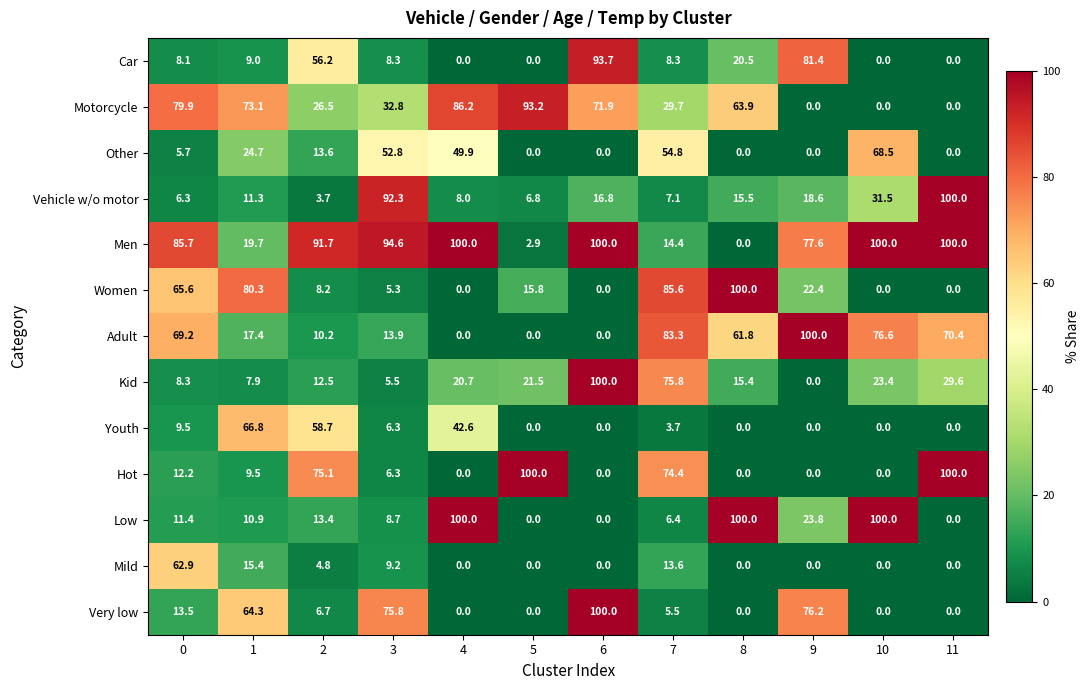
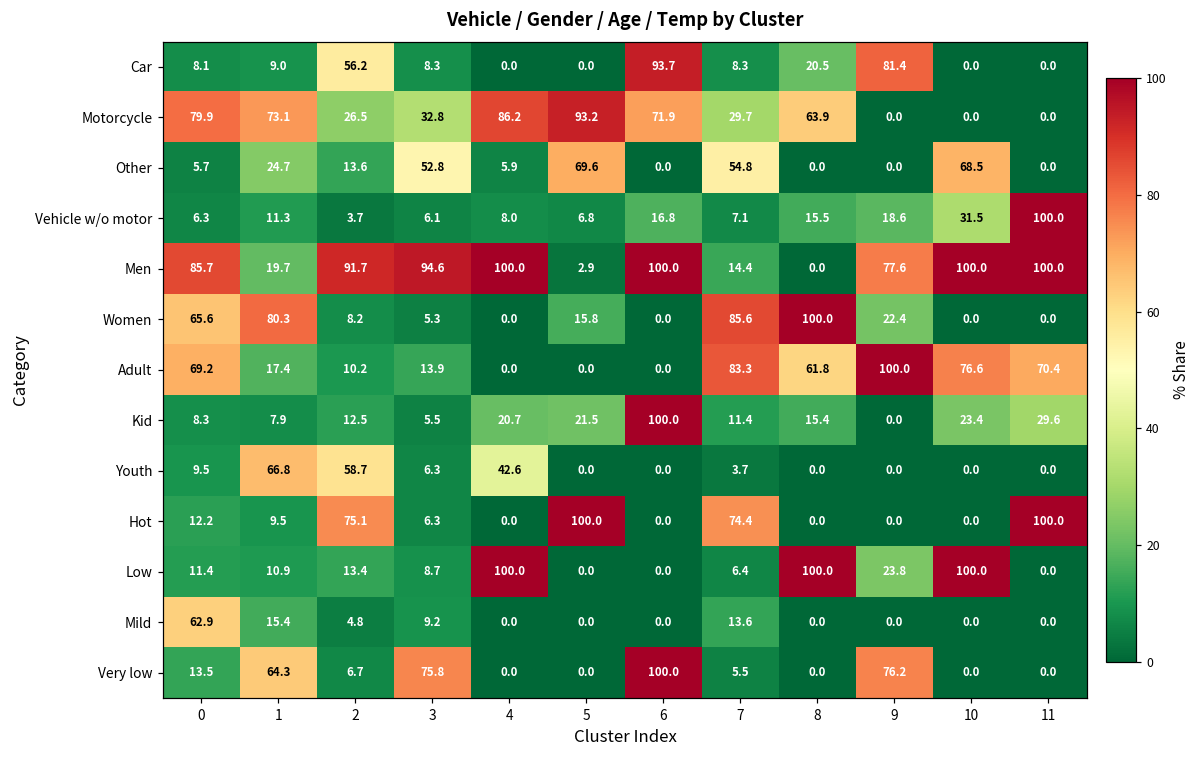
Other, 4: 49.9 -> 5.9
Other, 5: 0.0 -> 69.6
Vehicle w/o motor, 3: 92.3 -> 6.1
Kid, 7: 75.8 -> 11.4
